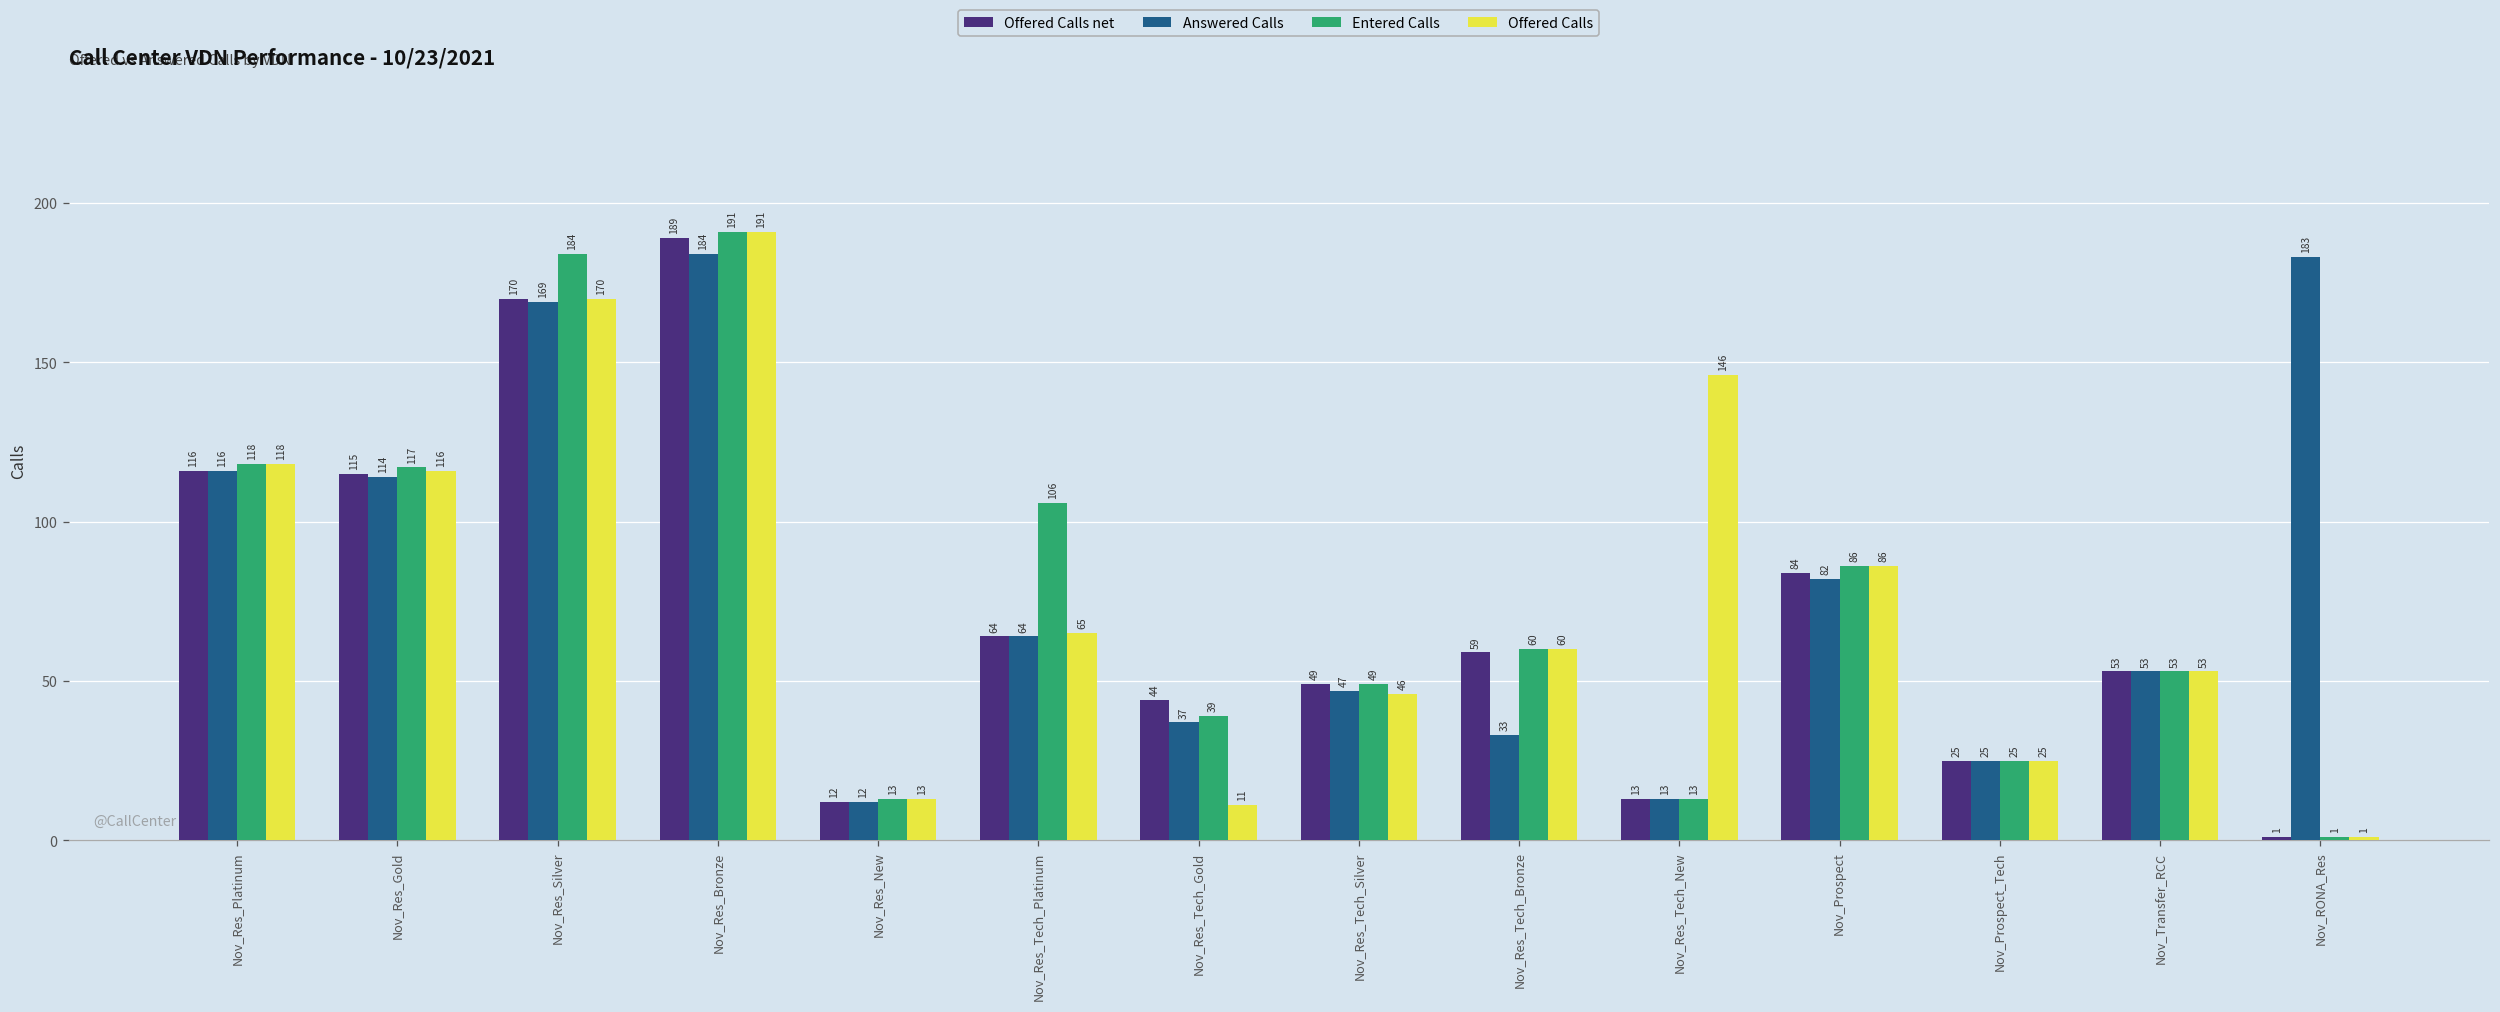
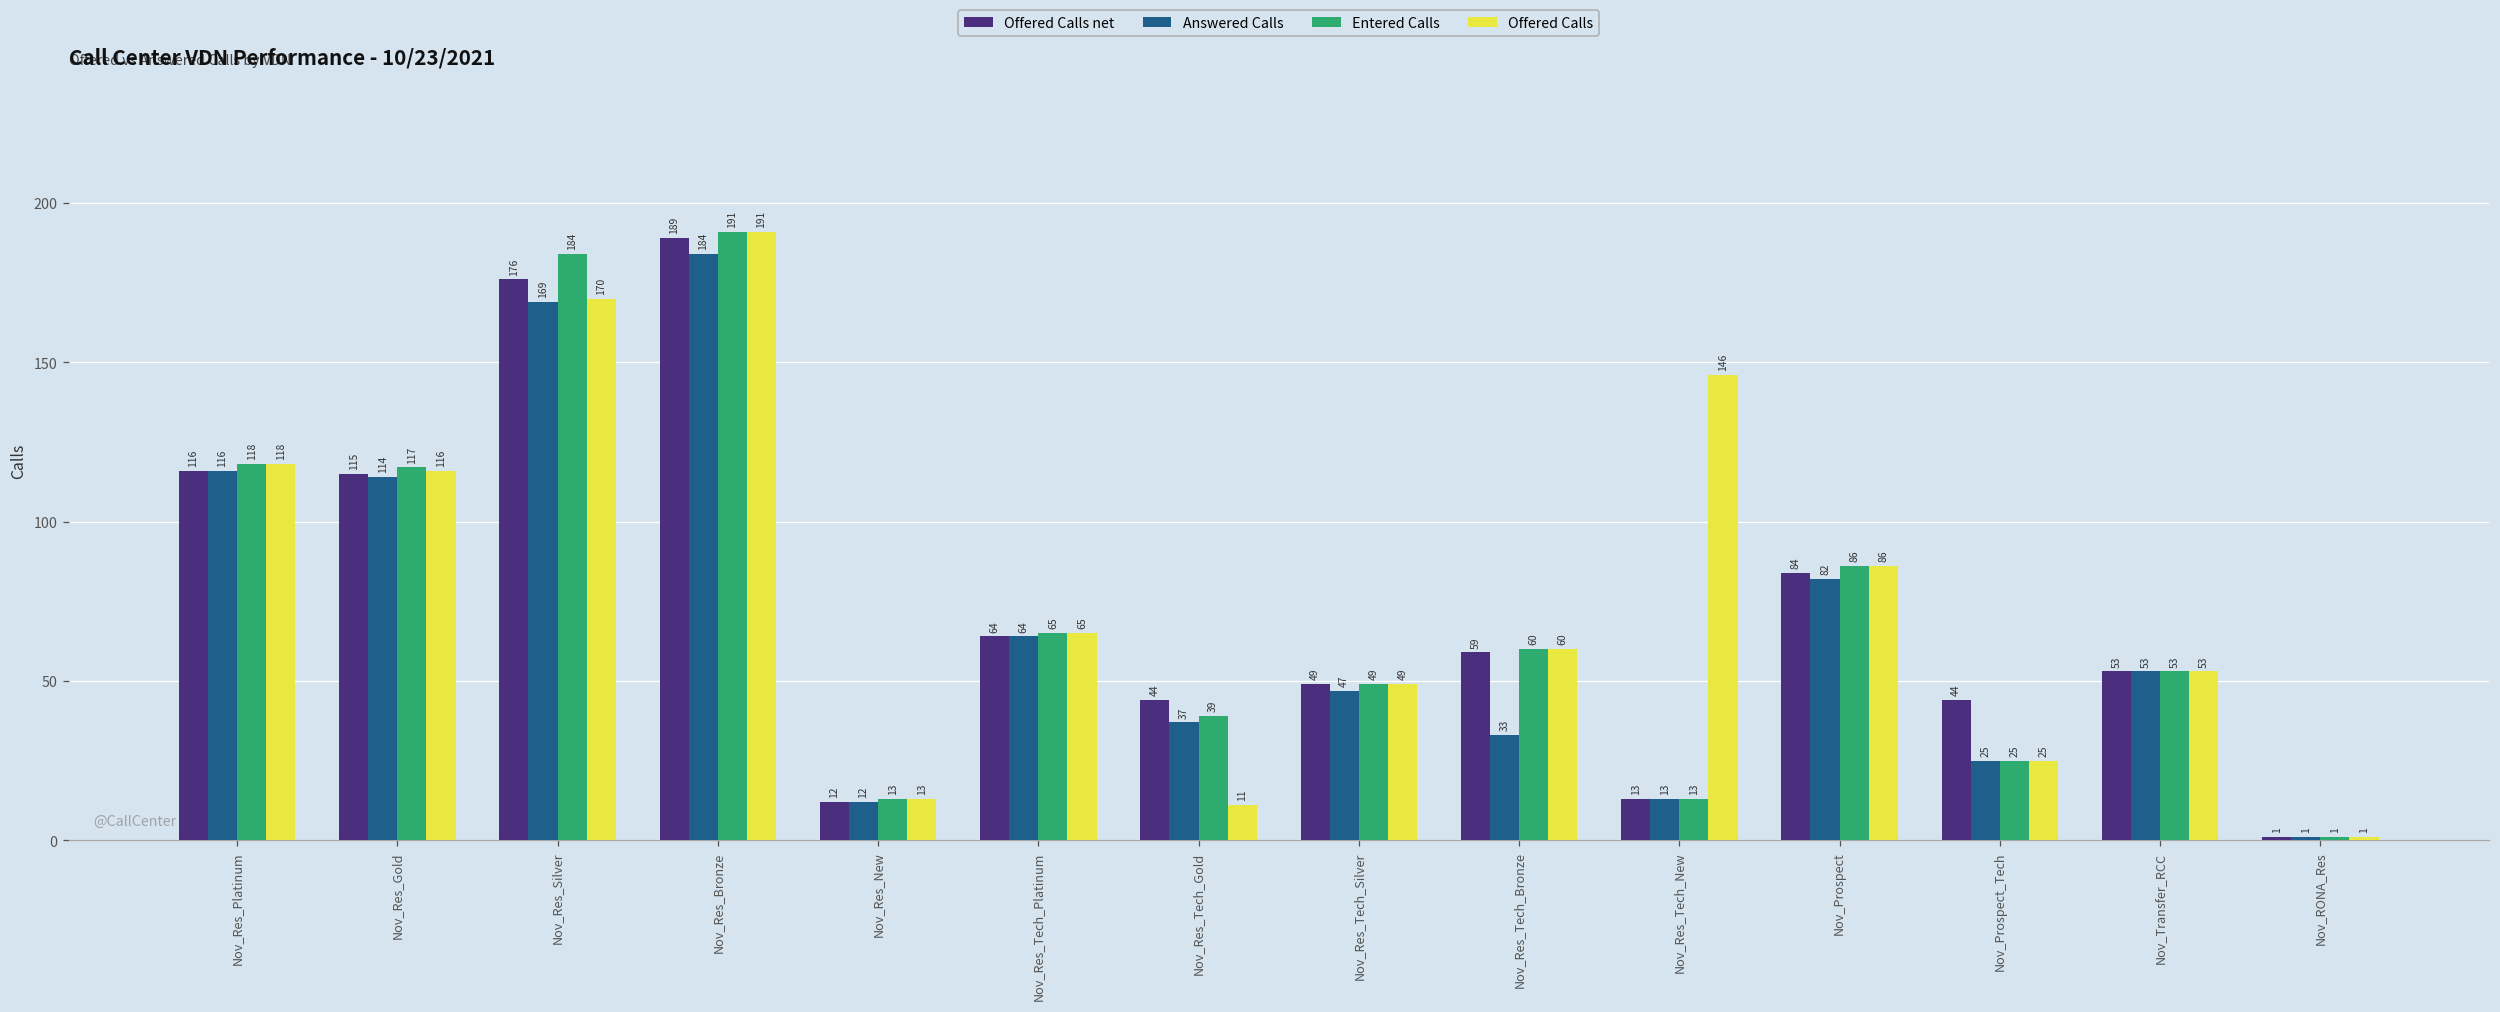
Offered Calls net, Nov_Res_Silver: 170 -> 176
Entered Calls, Nov_Res_Tech_Platinum: 106 -> 65
Offered Calls, Nov_Res_Tech_Silver: 46 -> 49
Offered Calls net, Nov_Prospect_Tech: 25 -> 44
Answered Calls, Nov_RONA_Res: 183 -> 1
